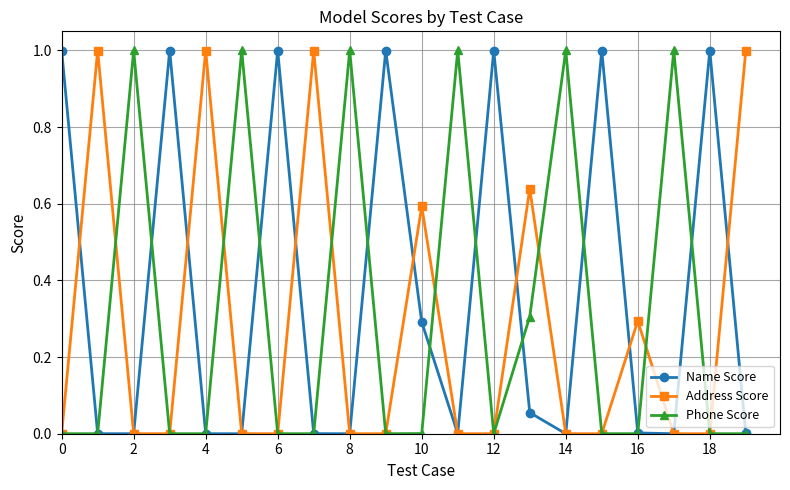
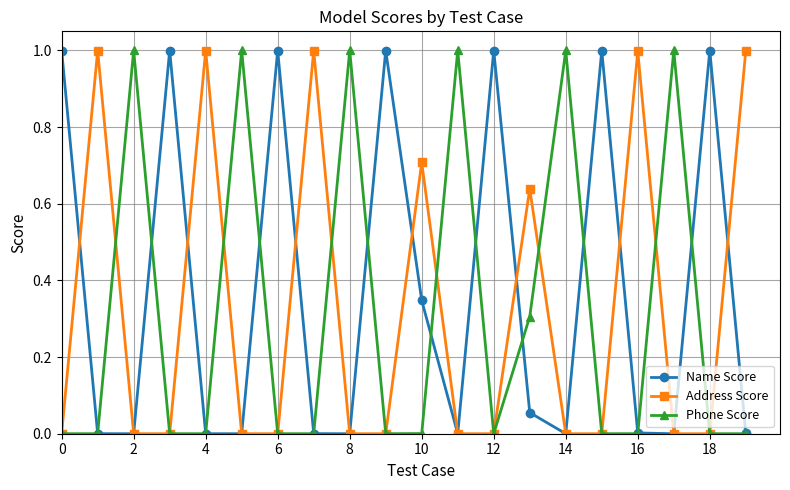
Name Score, 10: 0.29 -> 0.35
Address Score, 10: 0.59 -> 0.71
Address Score, 16: 0.29 -> 1.00
